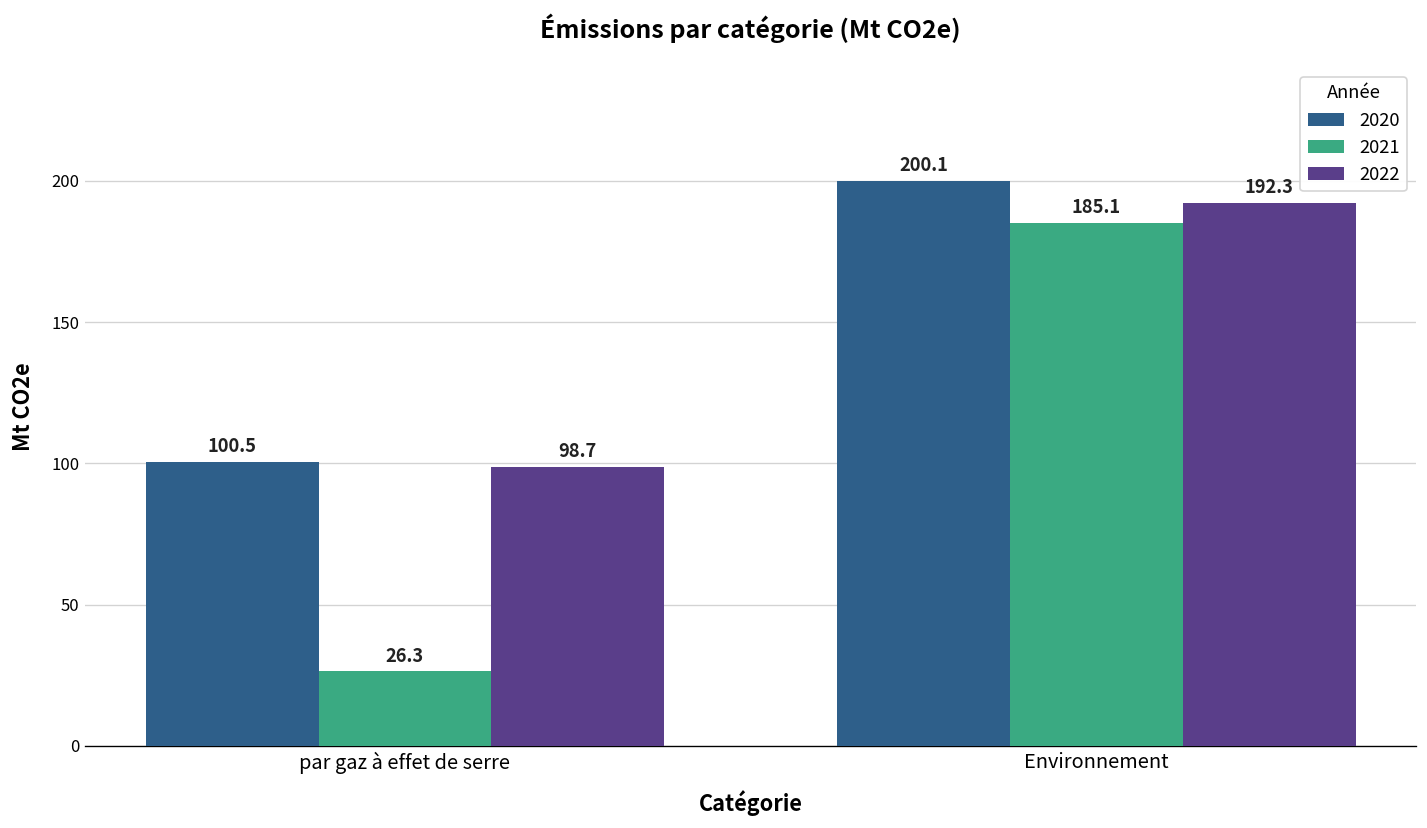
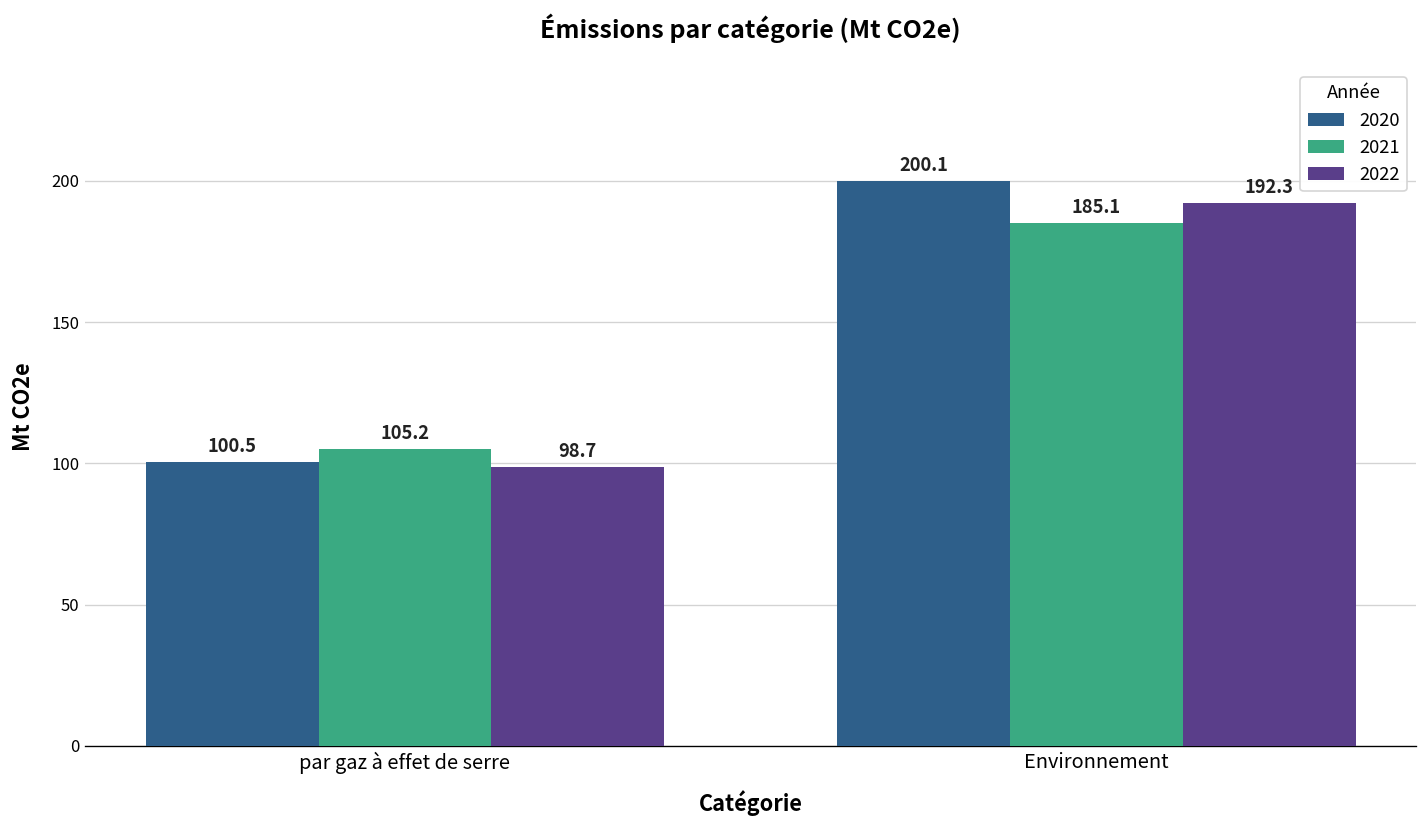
2021, par gaz à effet de serre: 26.3 -> 105.2
